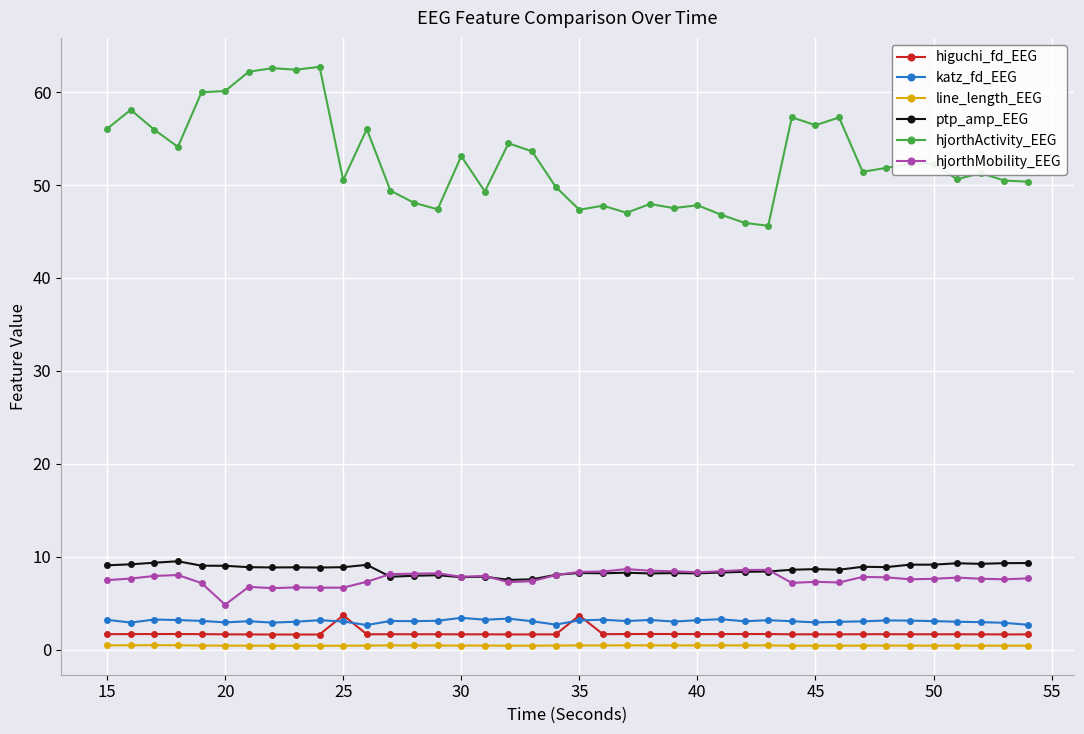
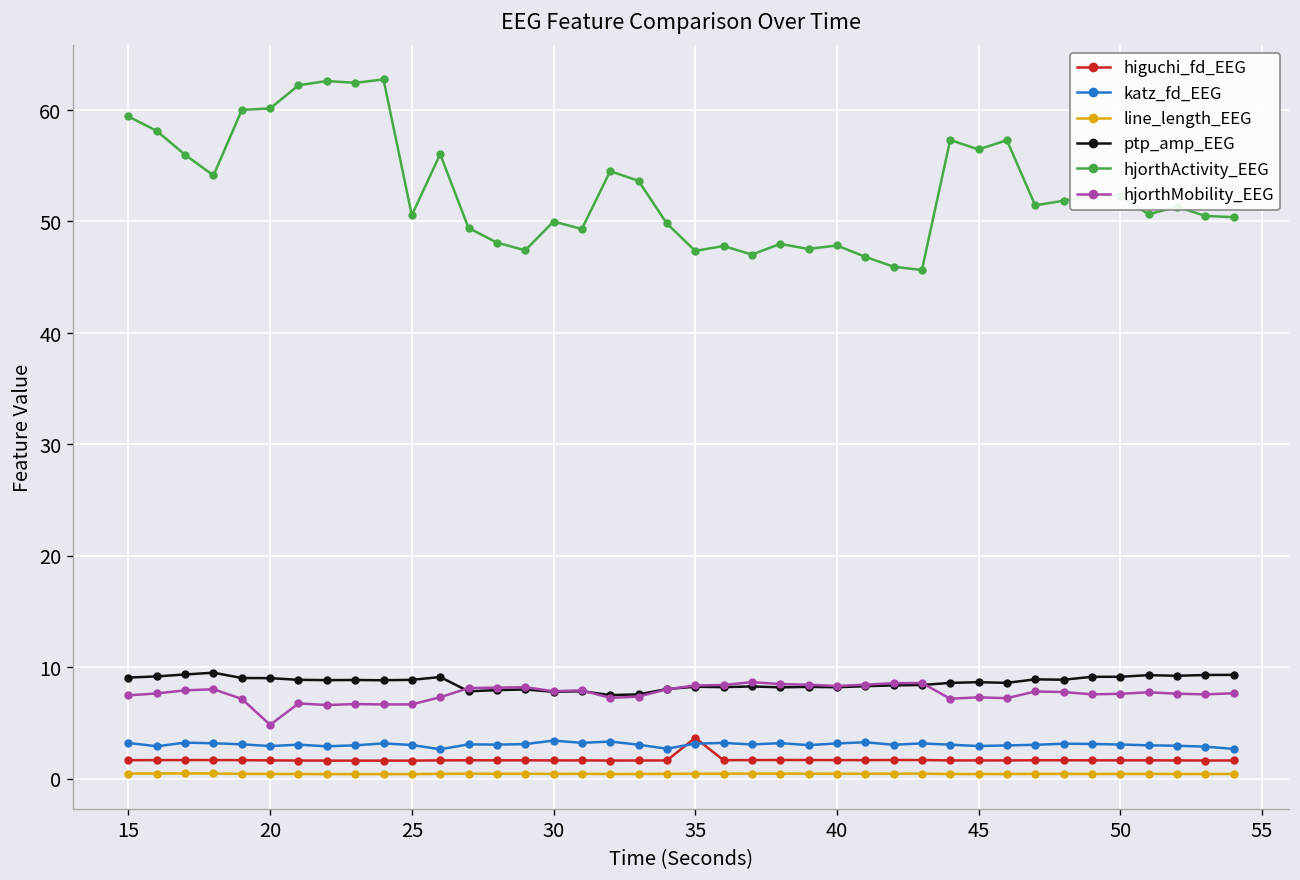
hjorthActivity_EEG, 15: 56 -> 59
higuchi_fd_EEG, 25: 4 -> 2
hjorthActivity_EEG, 30: 53 -> 50
